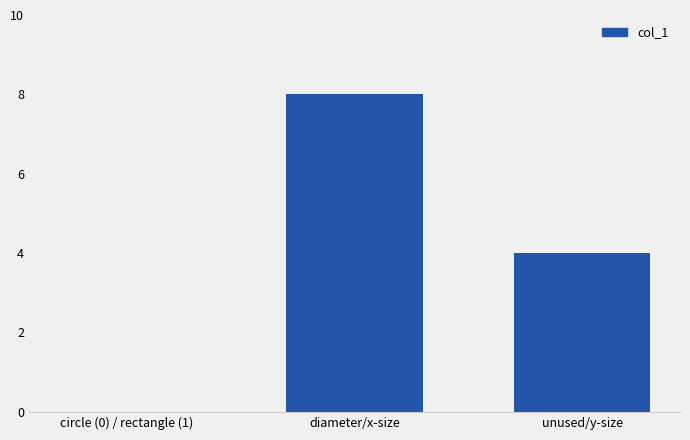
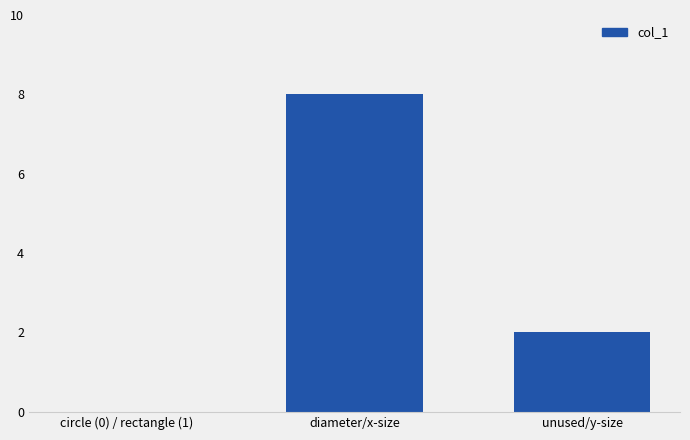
unused/y-size: 4 -> 2
